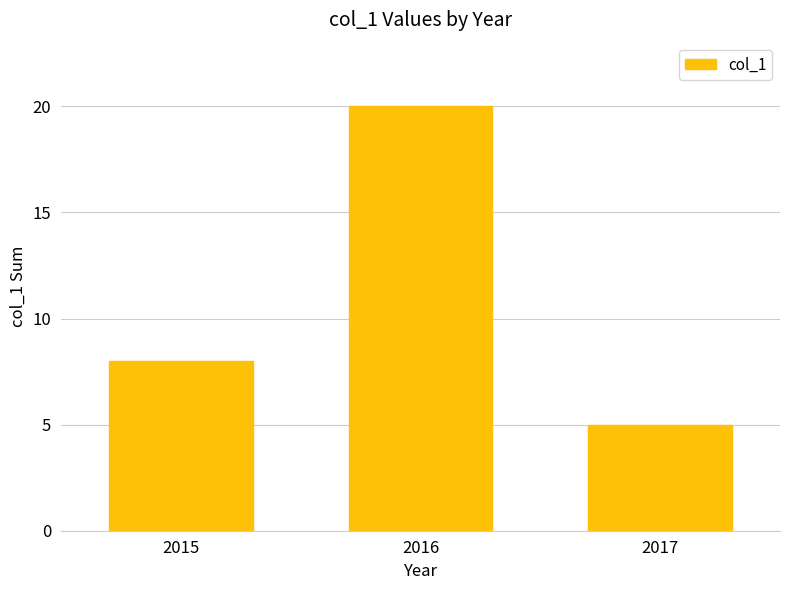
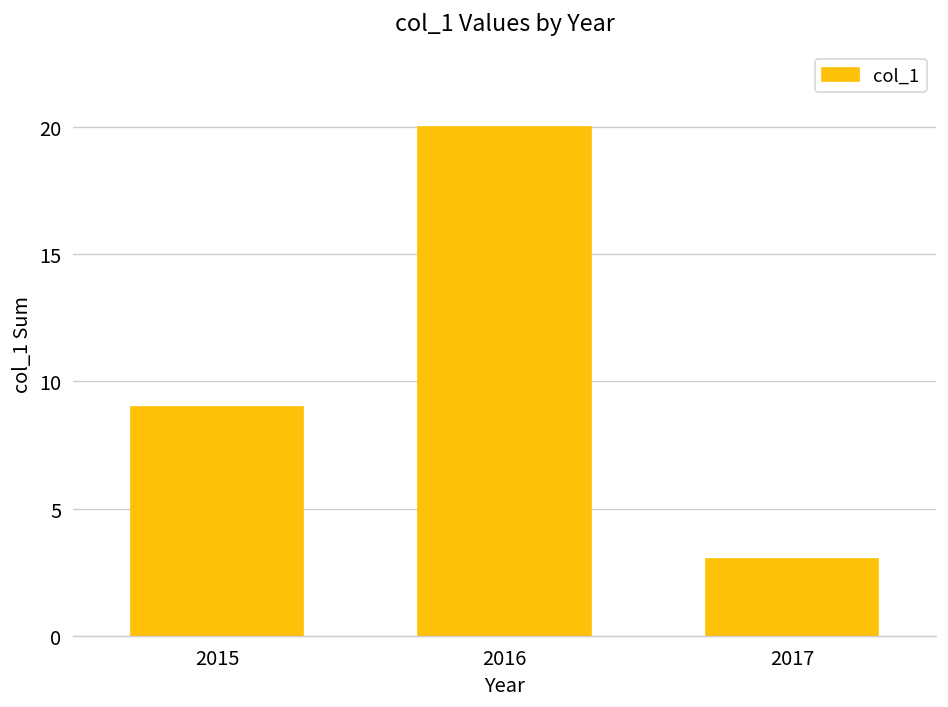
2015: 8 -> 9
2017: 5 -> 3
